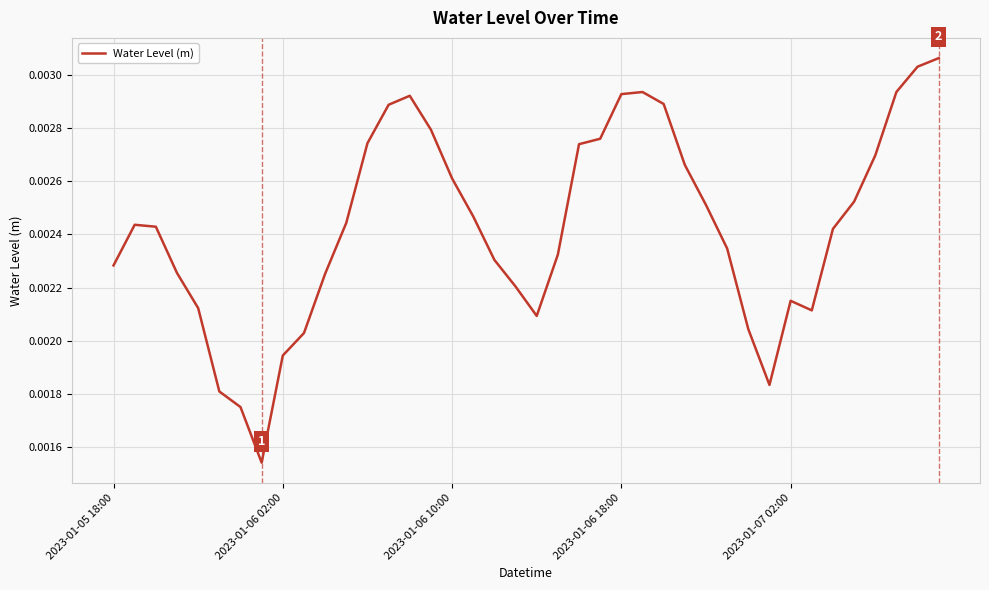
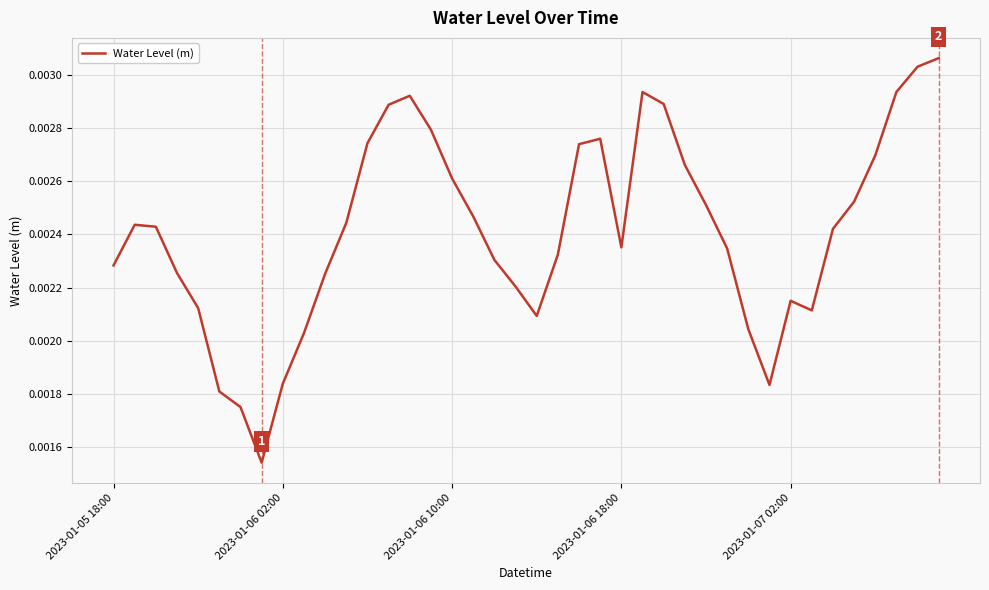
2023-01-06 02:00: 0.00194 -> 0.00184
2023-01-06 18:00: 0.00293 -> 0.00235
